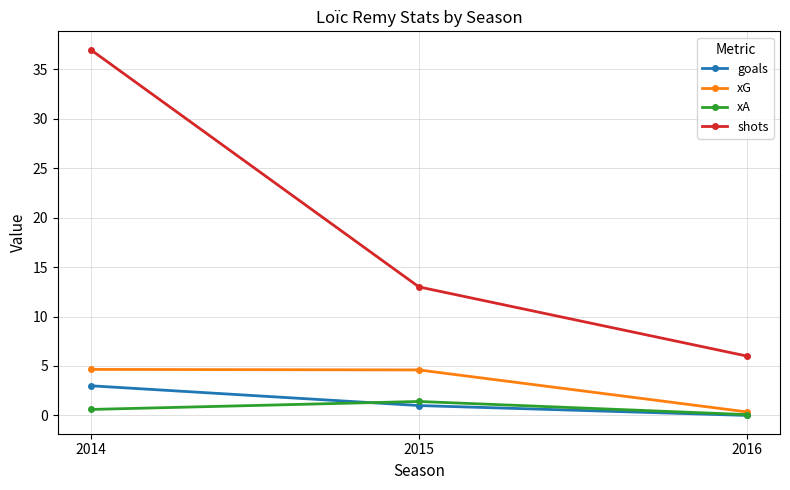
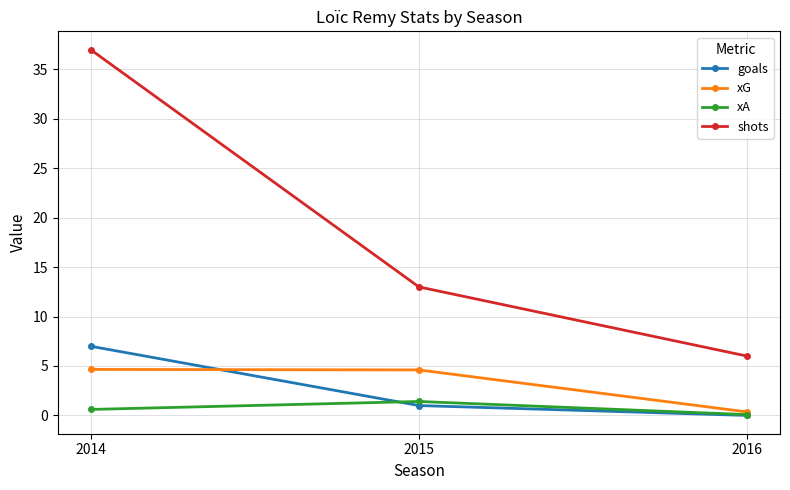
goals, 2014: 3 -> 7
